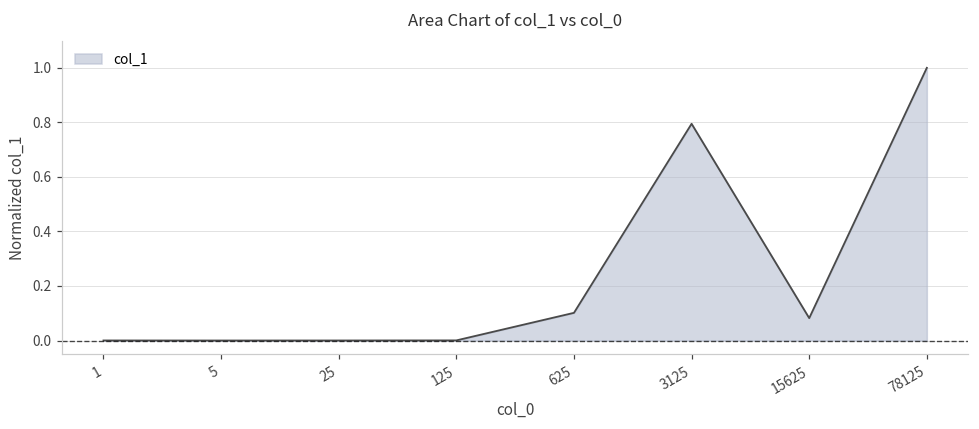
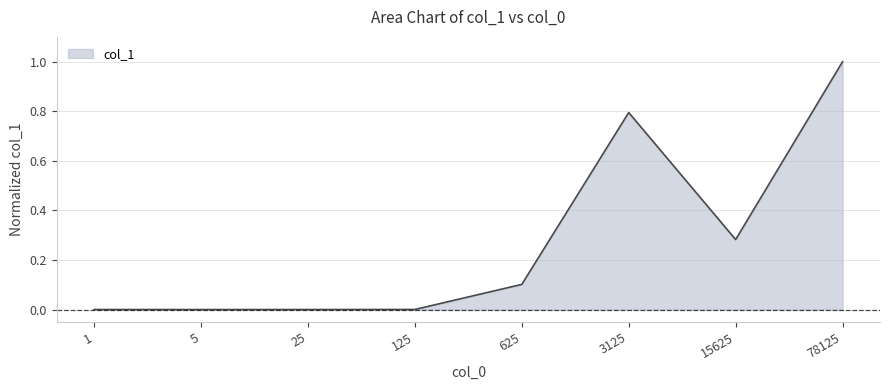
15625: 0.08 -> 0.28
